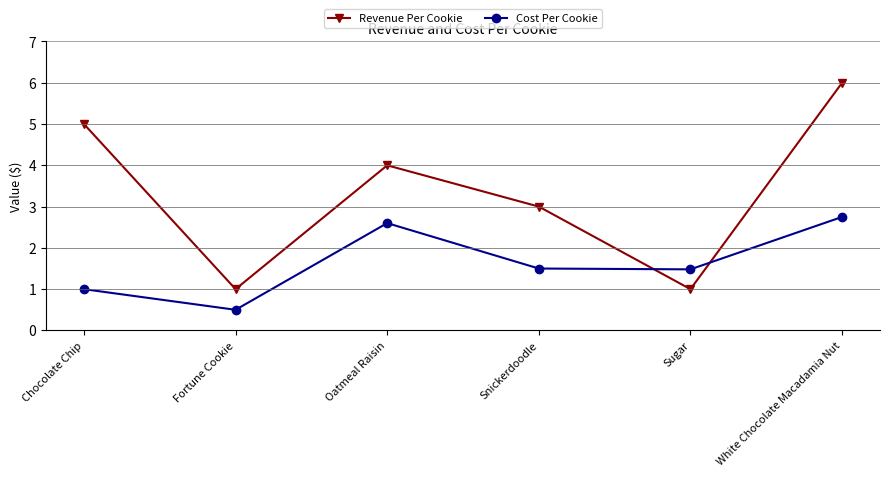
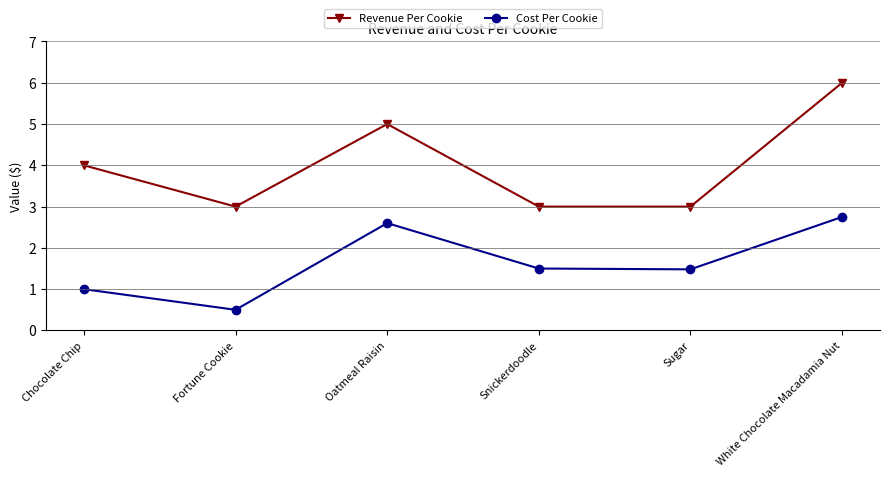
Revenue Per Cookie, Chocolate Chip: 5 -> 4
Revenue Per Cookie, Fortune Cookie: 1 -> 3
Revenue Per Cookie, Oatmeal Raisin: 4 -> 5
Revenue Per Cookie, Sugar: 1 -> 3
